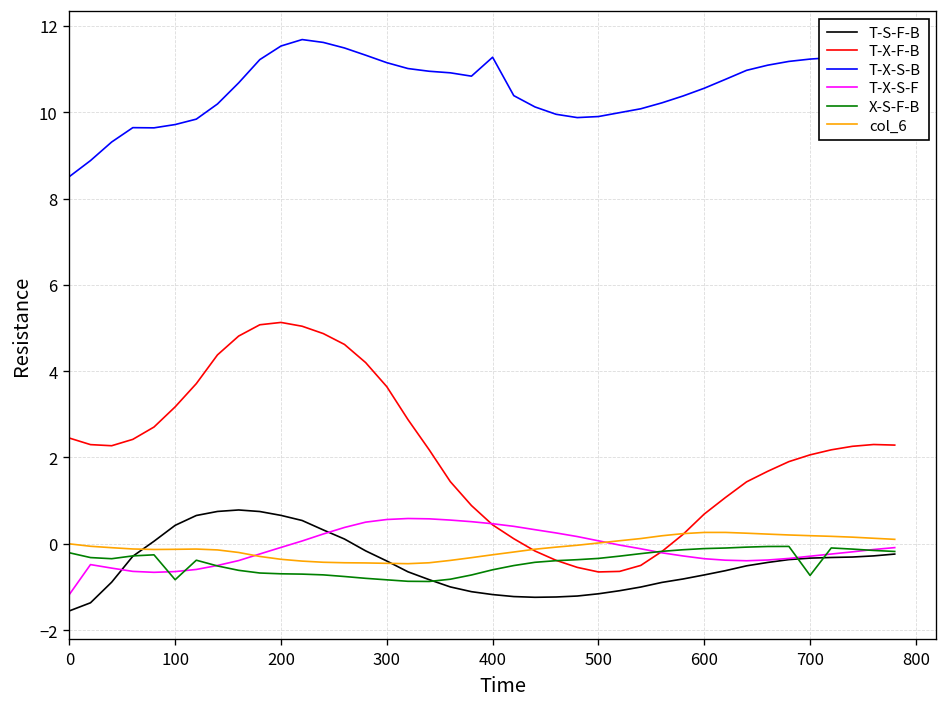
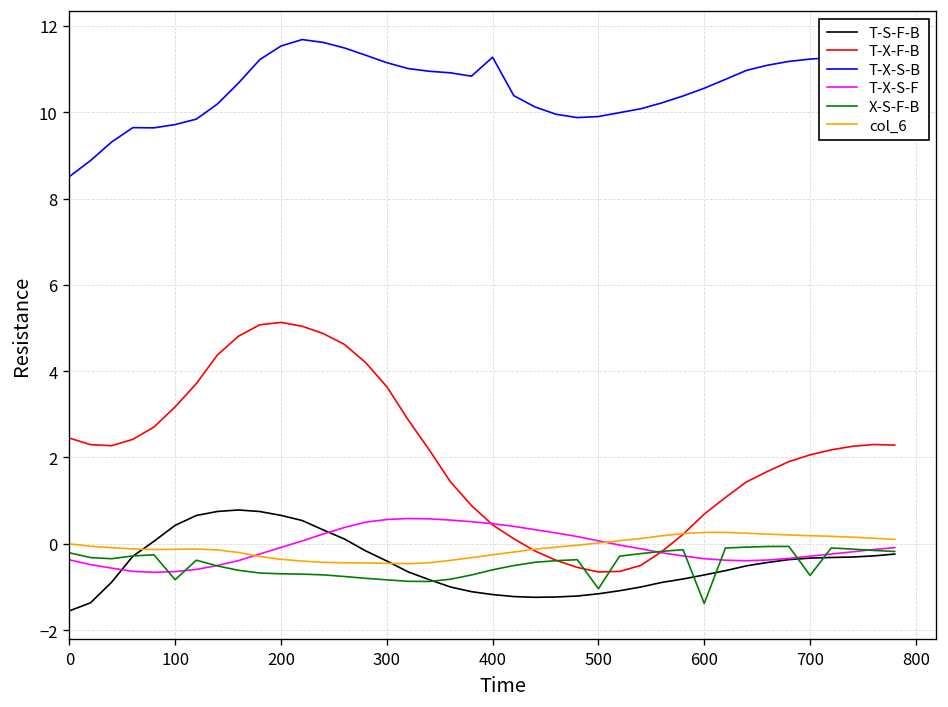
T-X-S-F, 0: -1.2 -> -0.4
X-S-F-B, 500: -0.3 -> -1.0
X-S-F-B, 600: -0.1 -> -1.4
